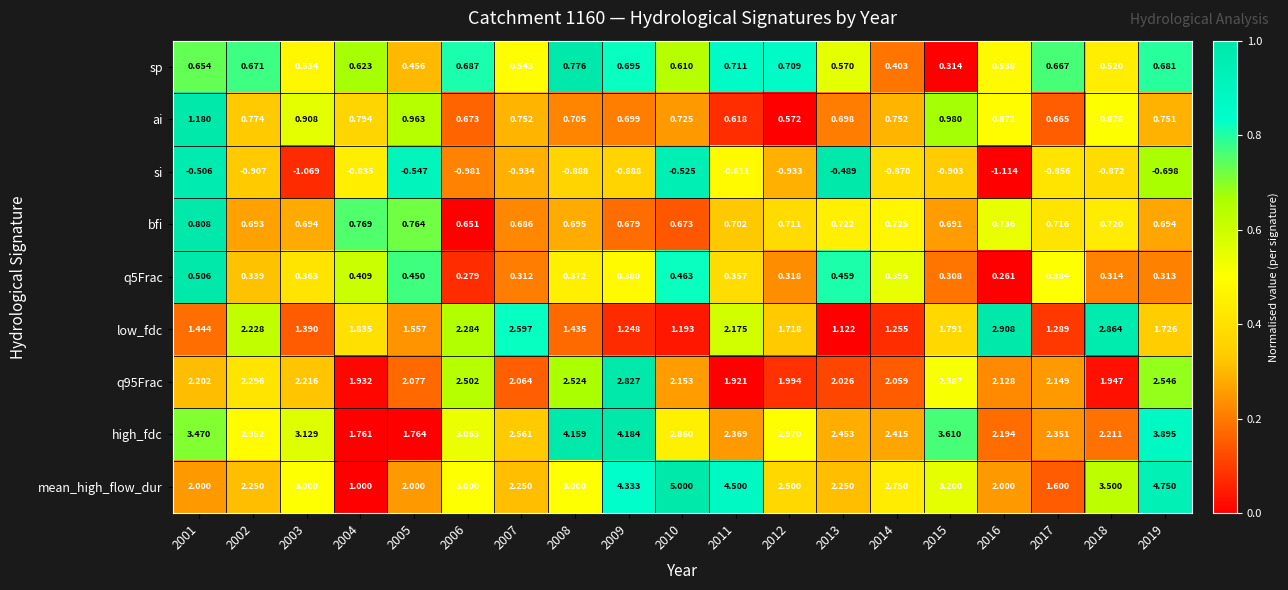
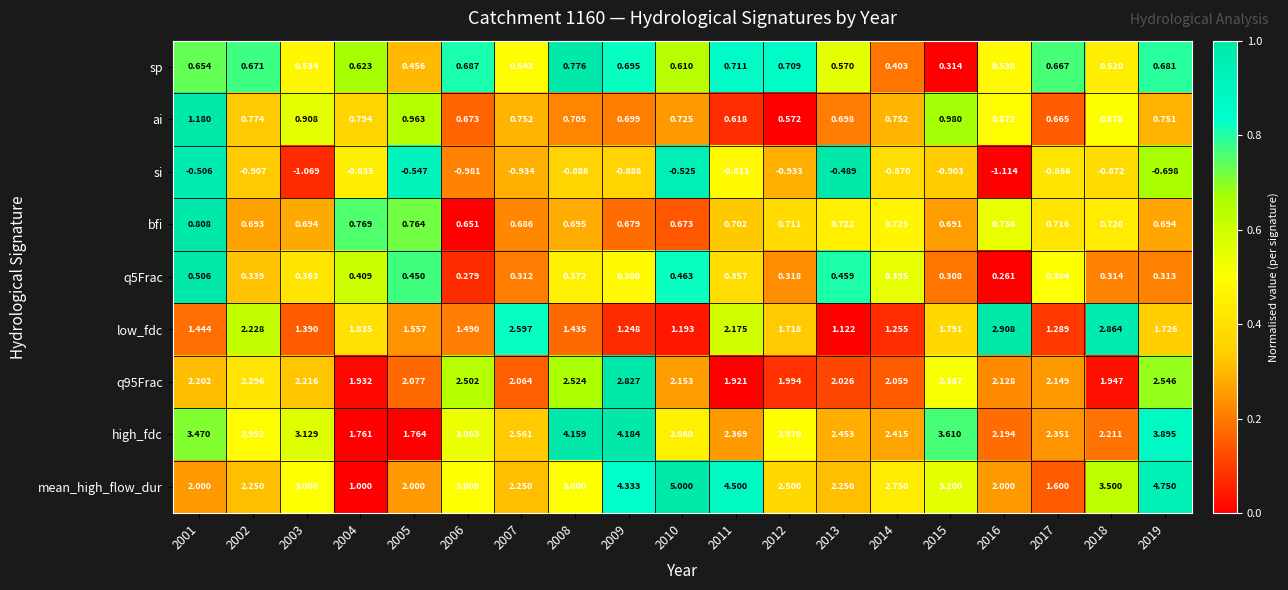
low_fdc, 2006: 2.284 -> 1.490
